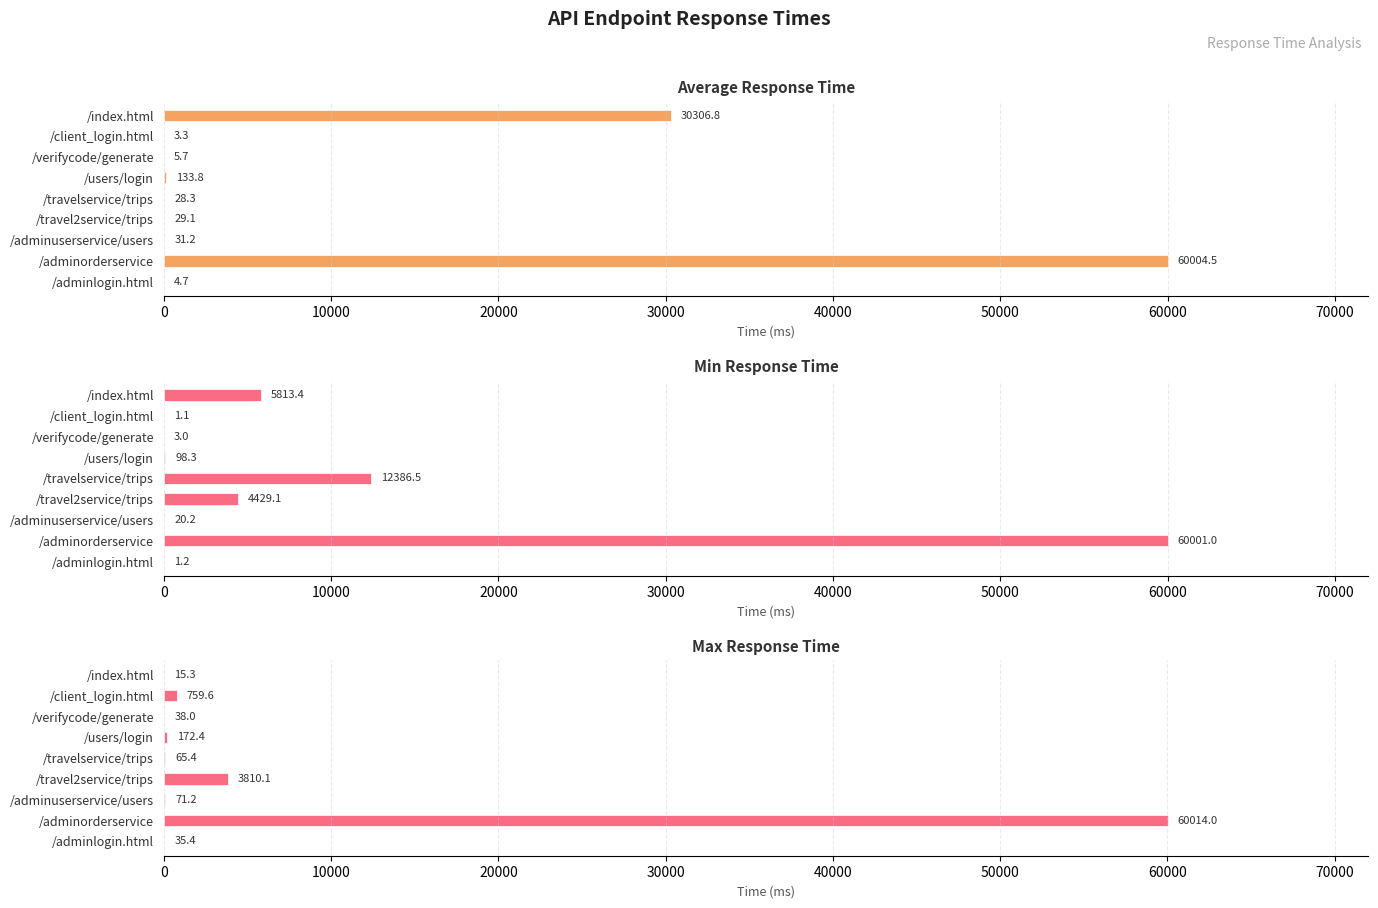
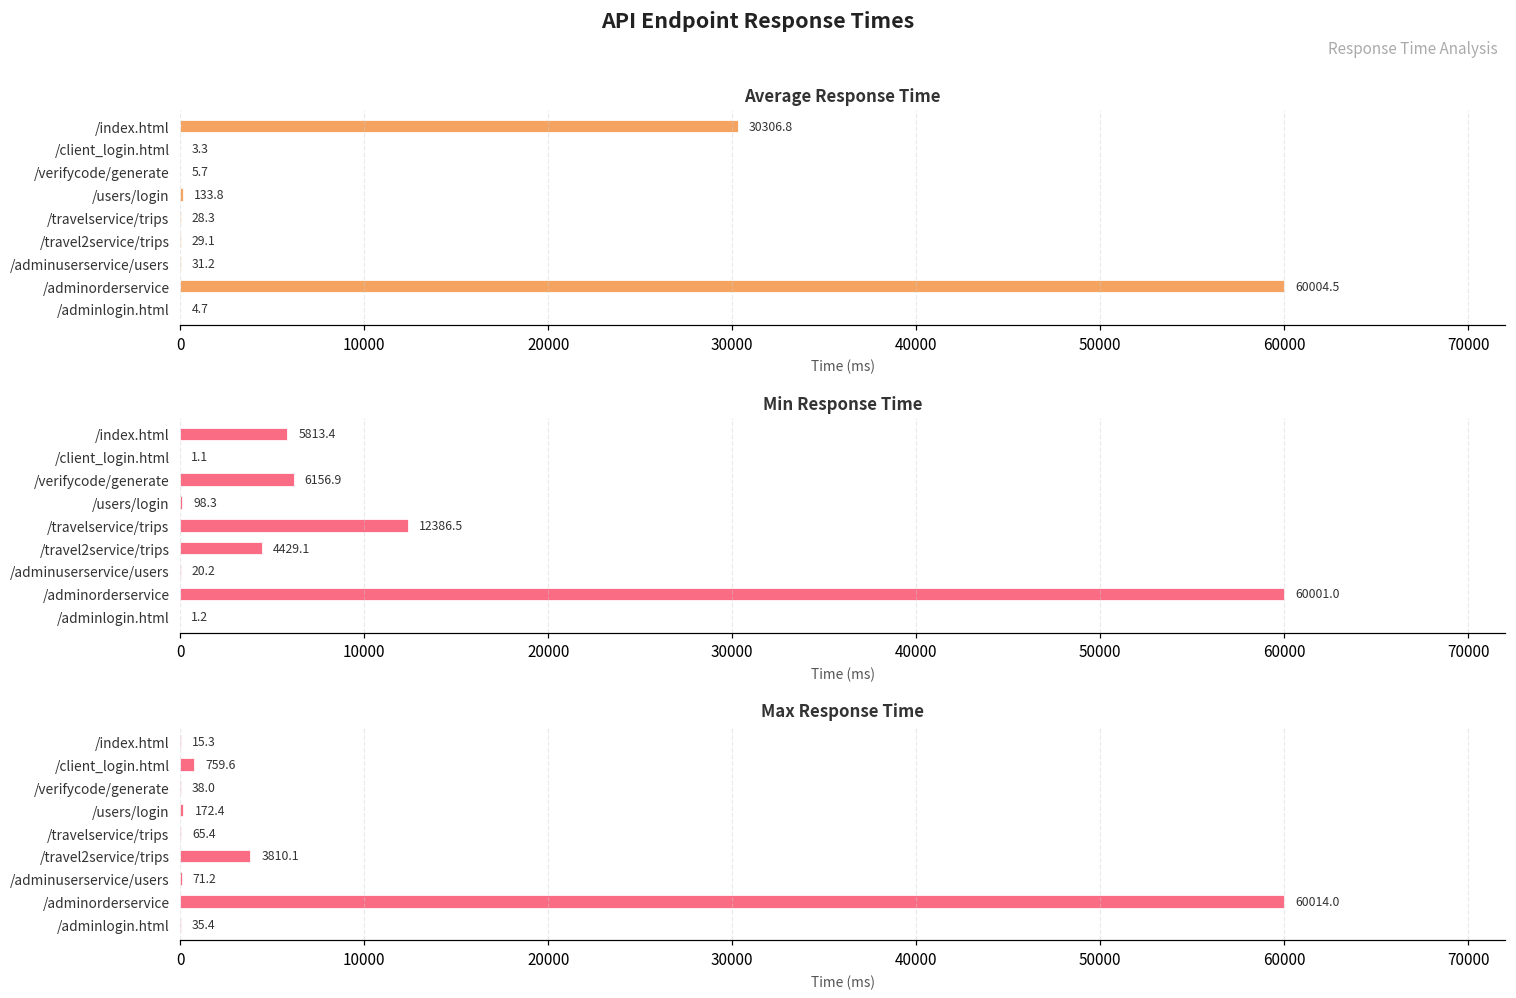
Min Response Time, /verifycode/generate: 3.0 -> 6156.9
